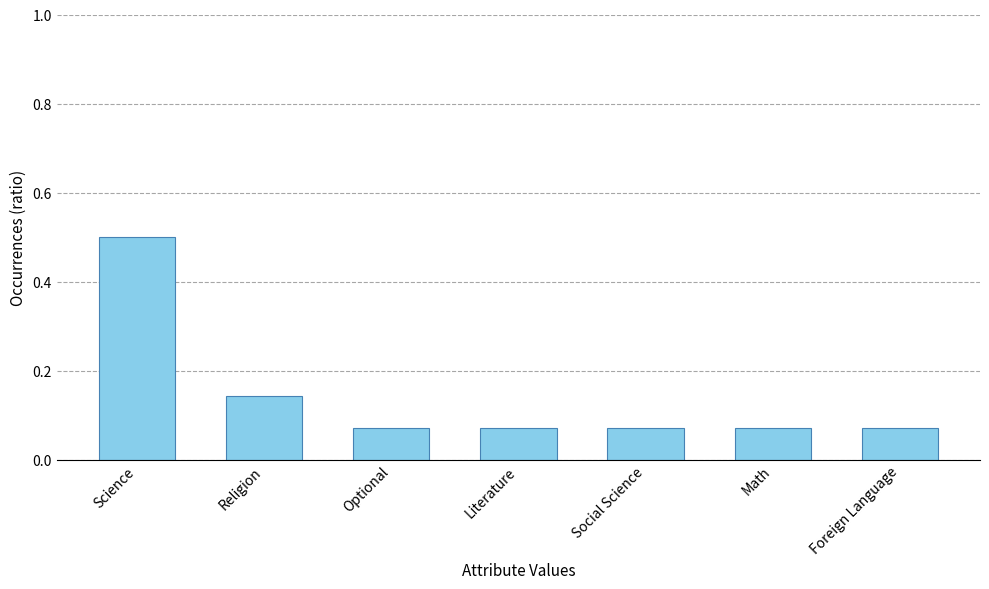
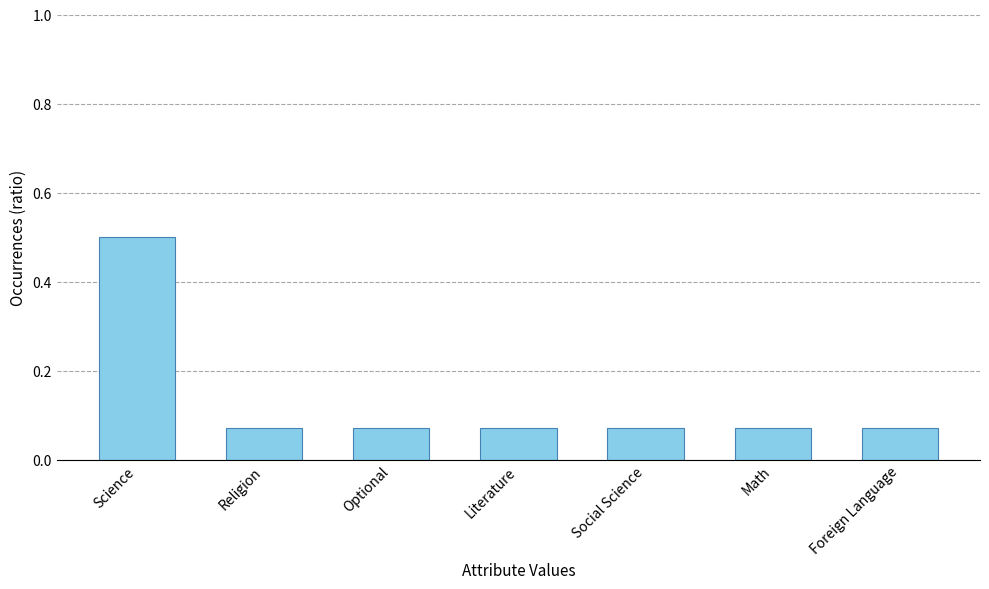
Religion: 0.14 -> 0.07
